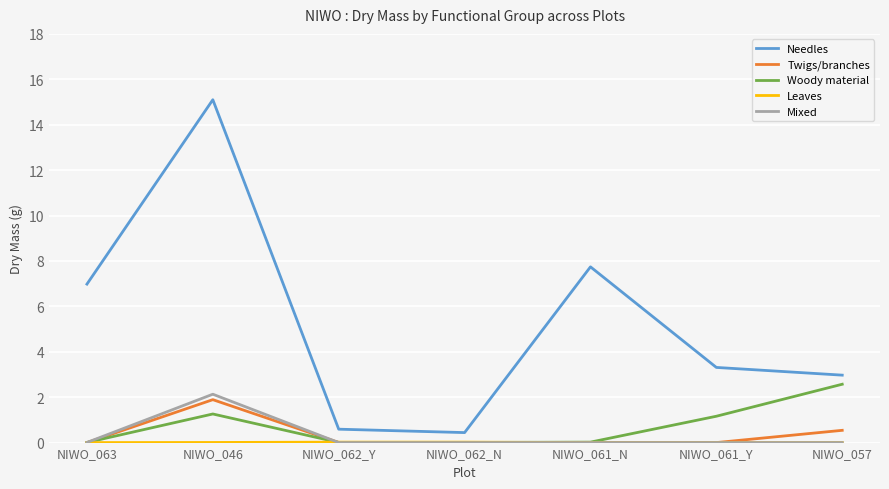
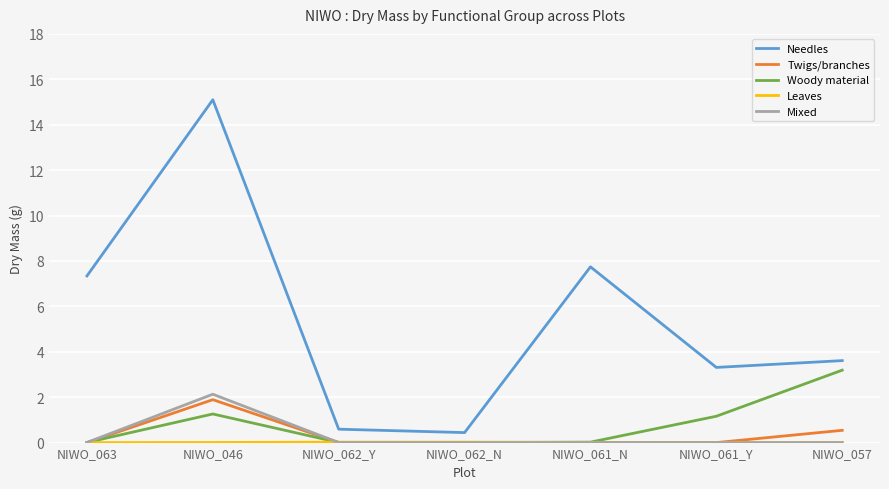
Needles, NIWO_063: 7.0 -> 7.3
Needles, NIWO_057: 3.0 -> 3.6
Woody material, NIWO_057: 2.6 -> 3.2
